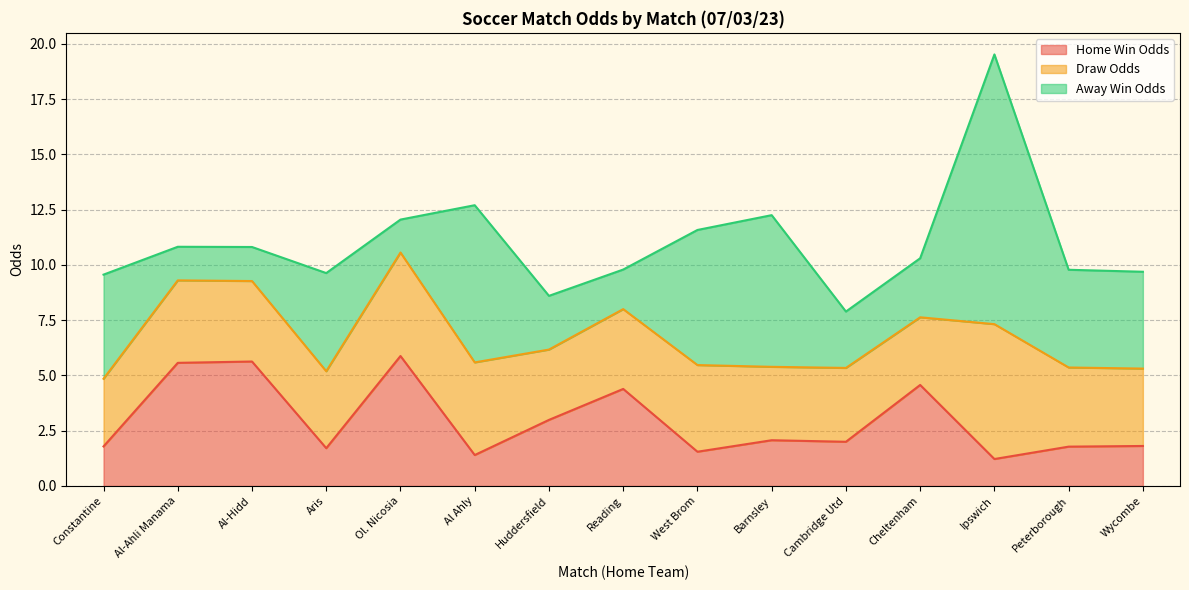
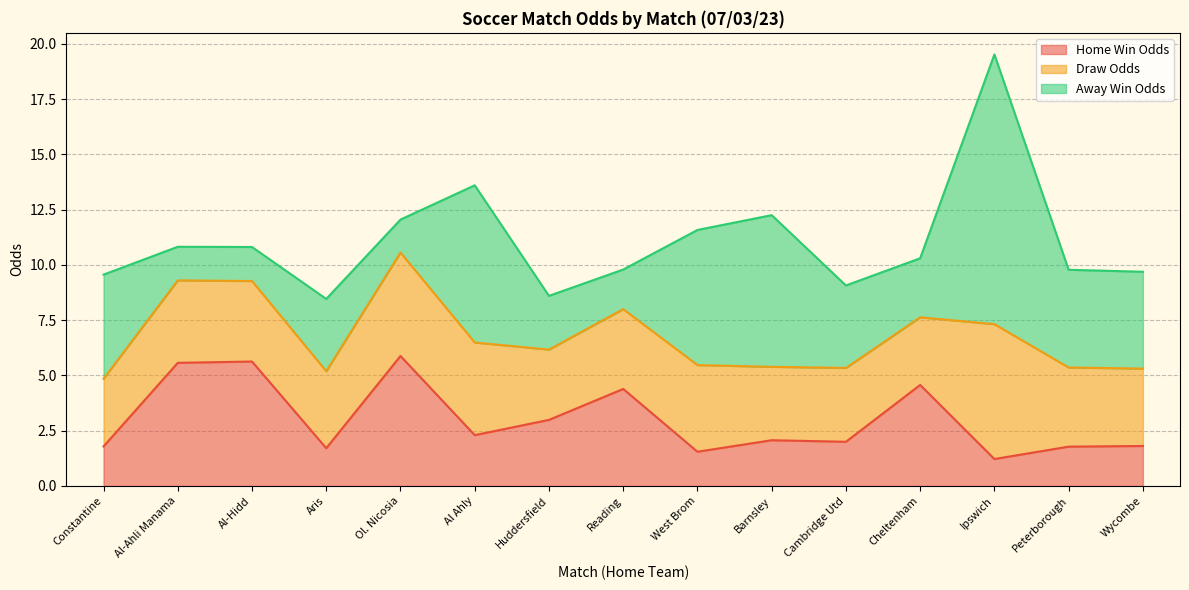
Away Win Odds, Aris: 4.4 -> 3.3
Home Win Odds, Al Ahly: 1.4 -> 2.3
Away Win Odds, Cambridge Utd: 2.6 -> 3.7
